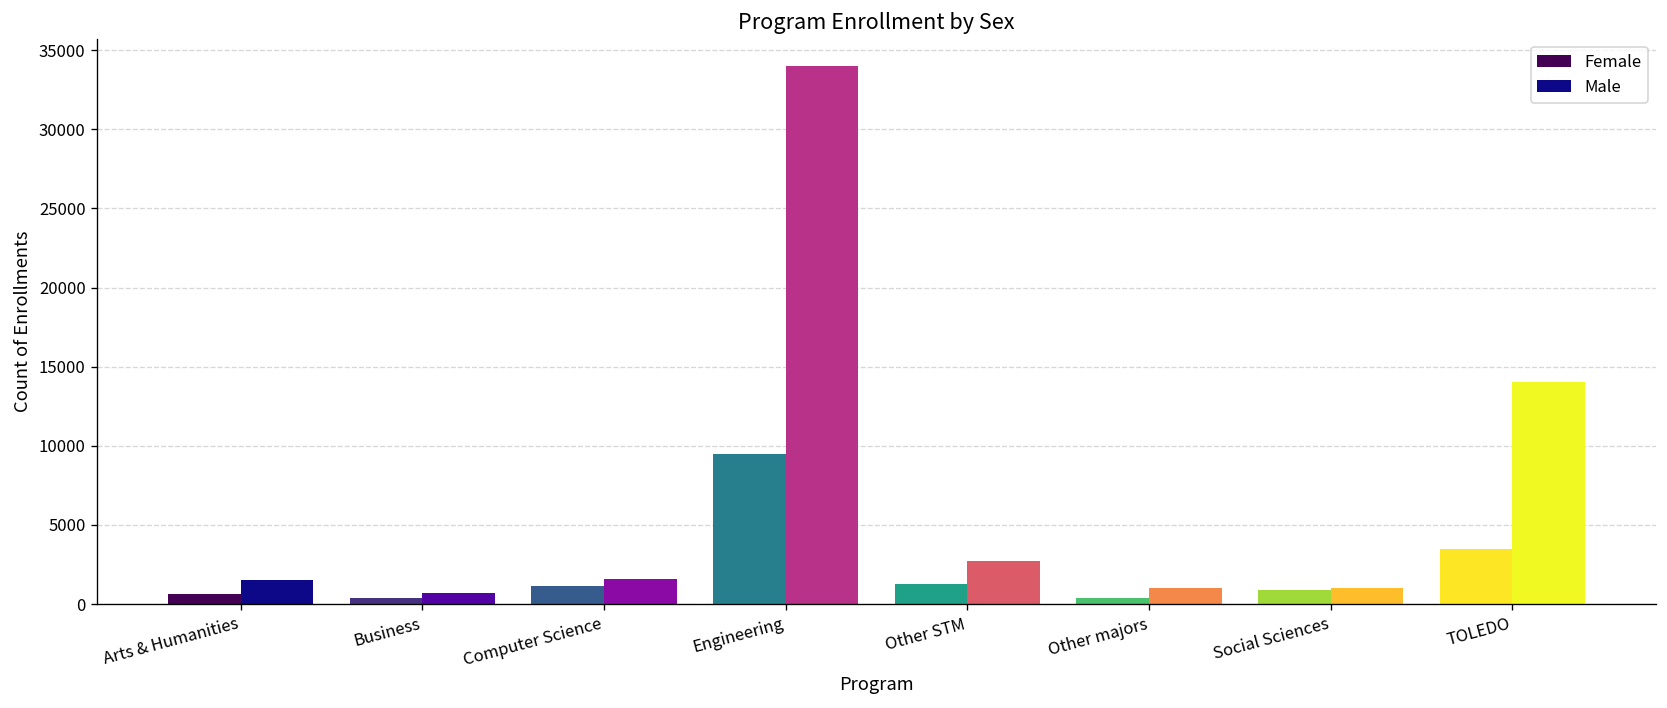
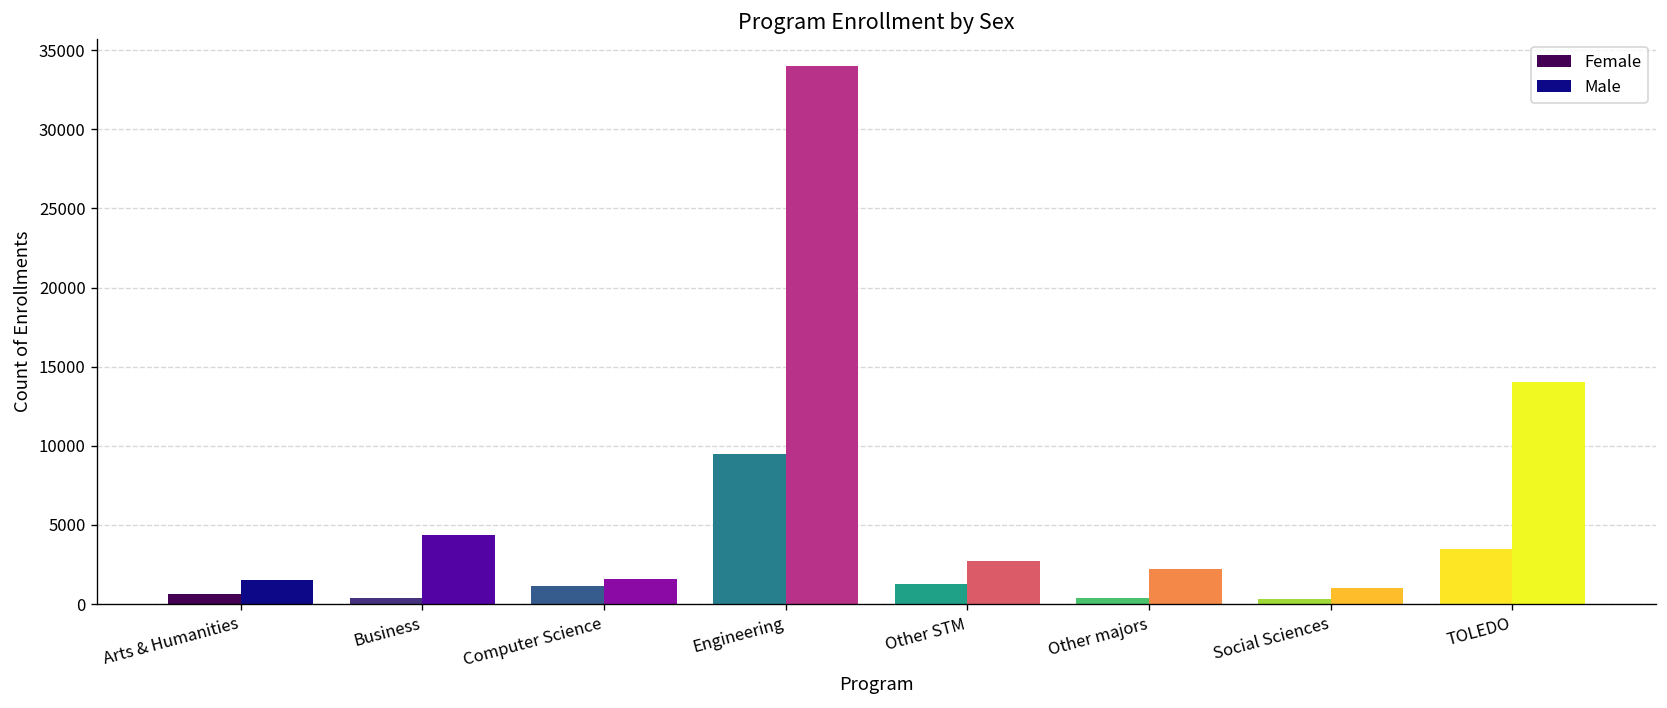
Male, Business: 700 -> 4400
Male, Other majors: 1000 -> 2200
Female, Social Sciences: 900 -> 300
